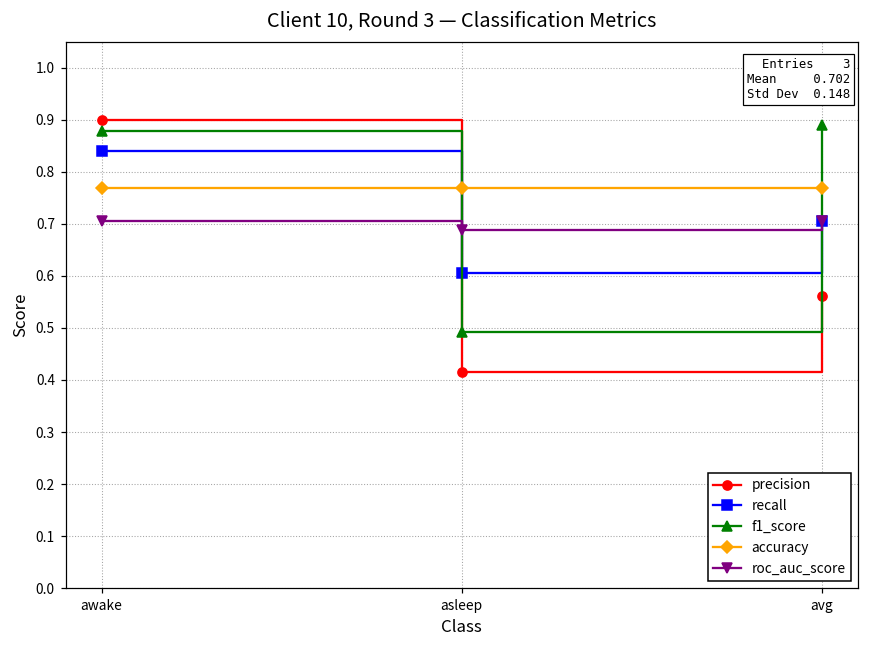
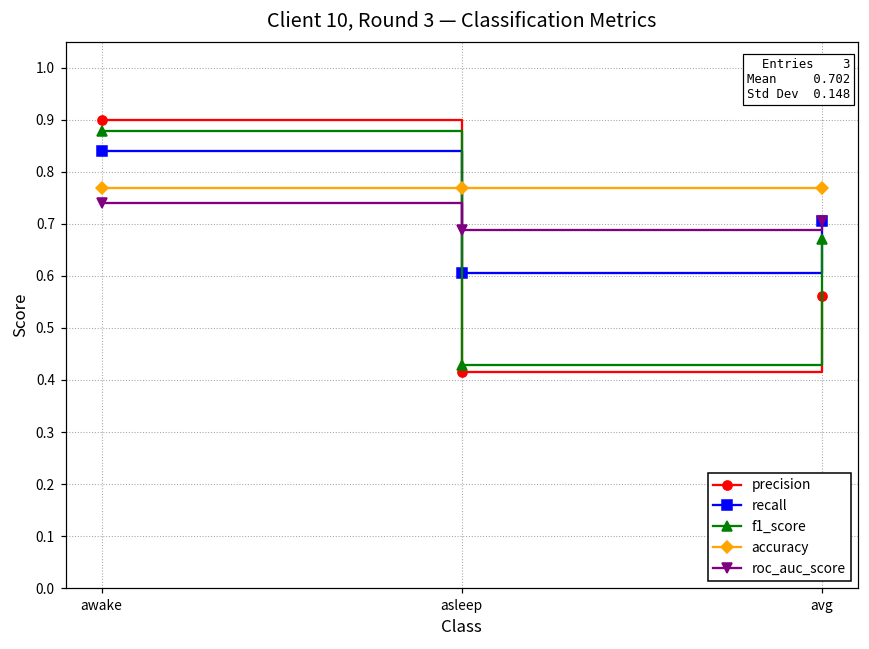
roc_auc_score, awake: 0.71 -> 0.74
f1_score, asleep: 0.49 -> 0.43
f1_score, avg: 0.89 -> 0.67
